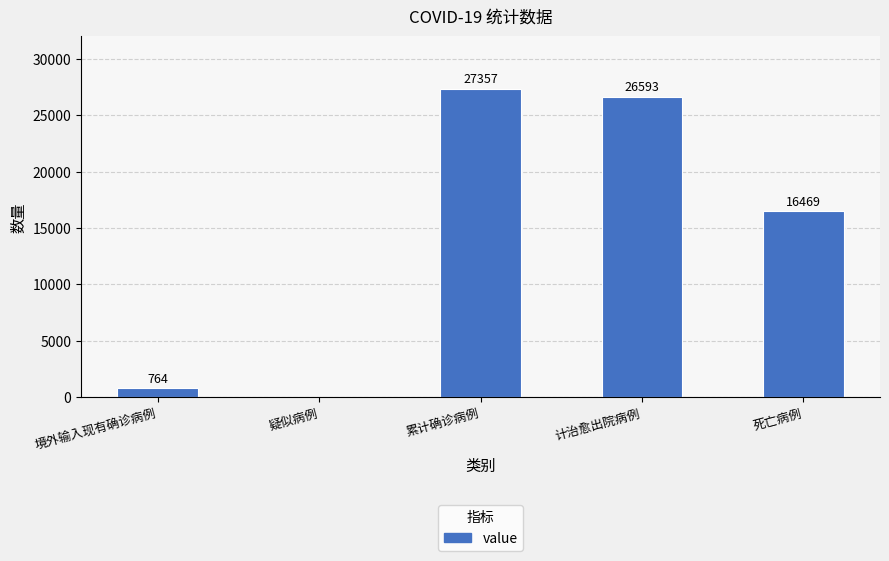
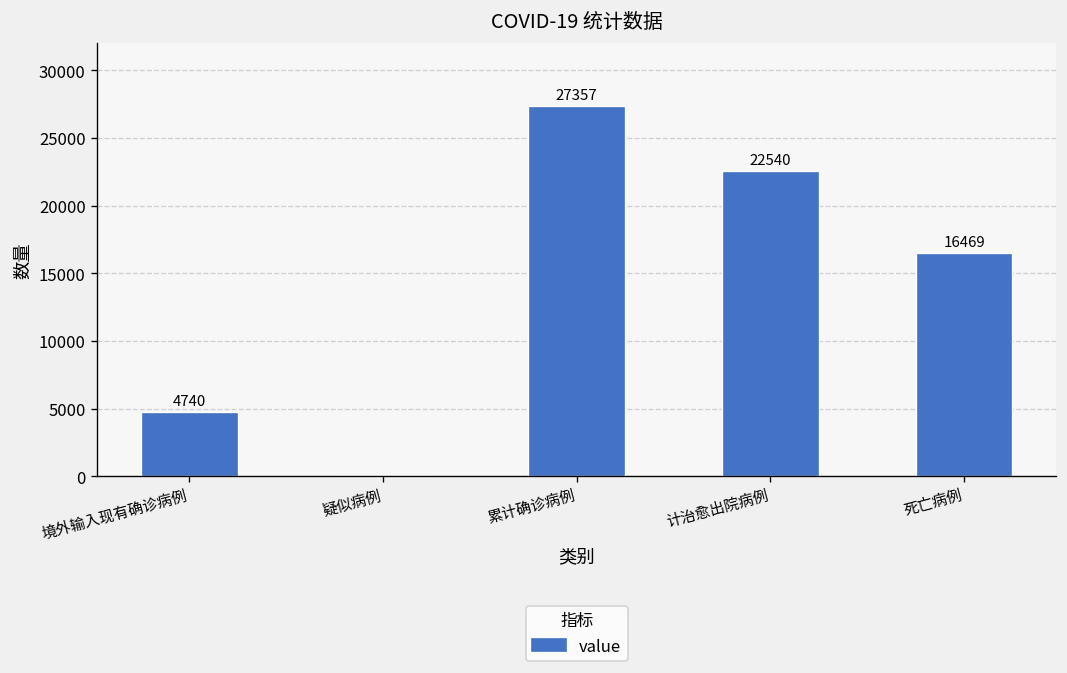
境外输入现有确诊病例: 764 -> 4740
计治愈出院病例: 26593 -> 22540
